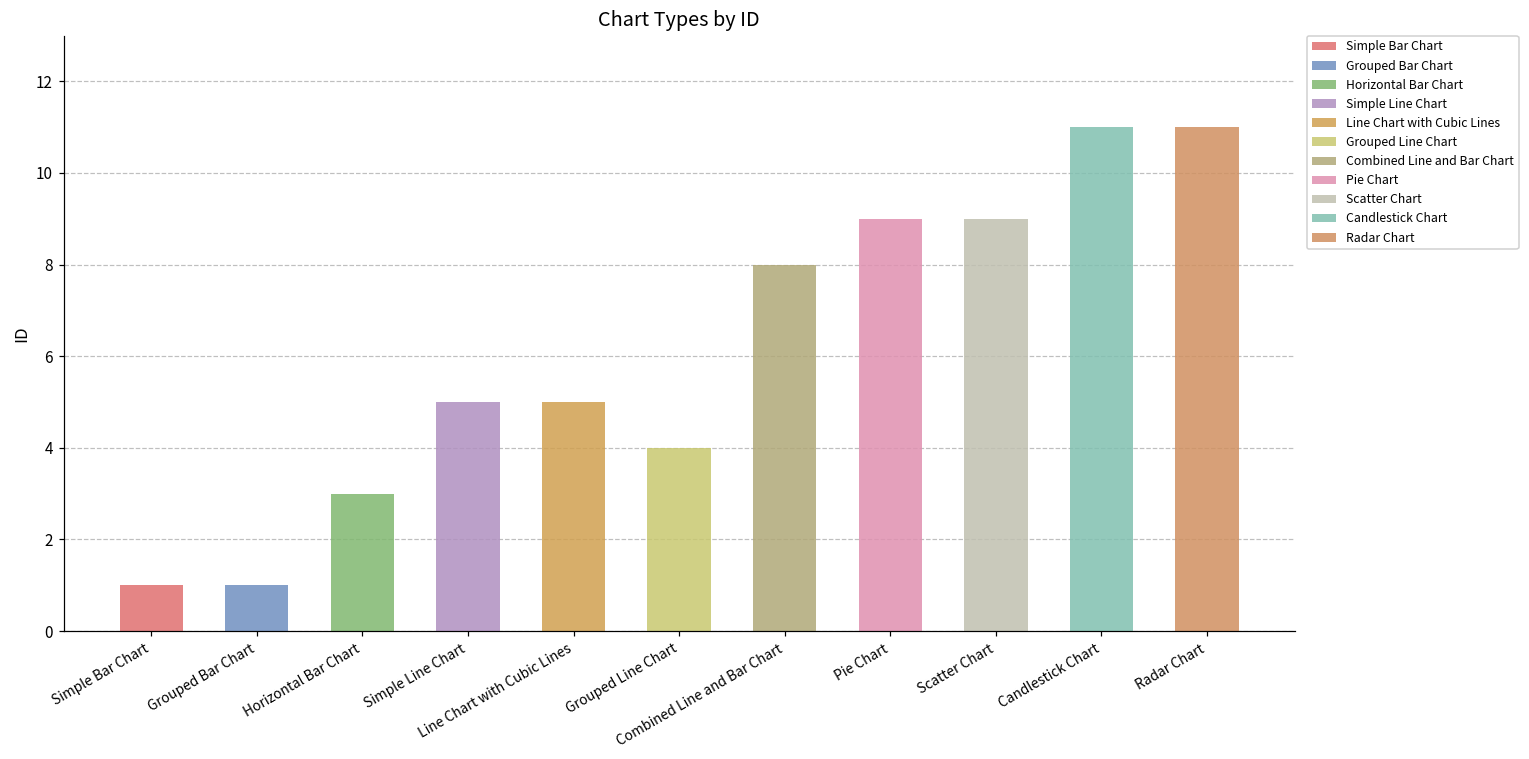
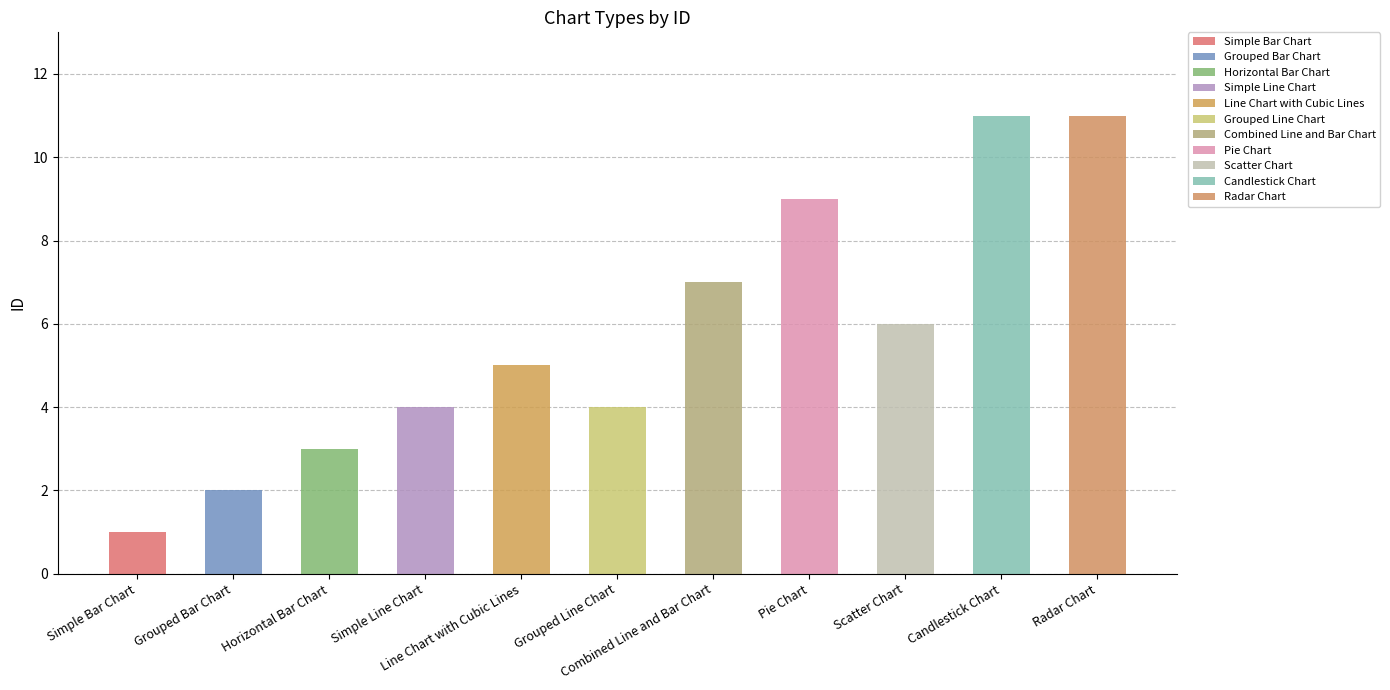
Grouped Bar Chart: 1 -> 2
Simple Line Chart: 5 -> 4
Combined Line and Bar Chart: 8 -> 7
Scatter Chart: 9 -> 6
